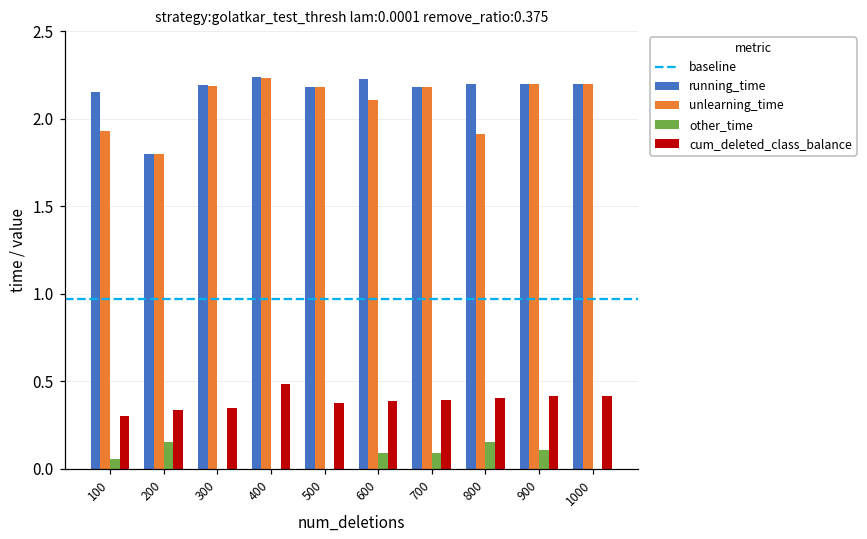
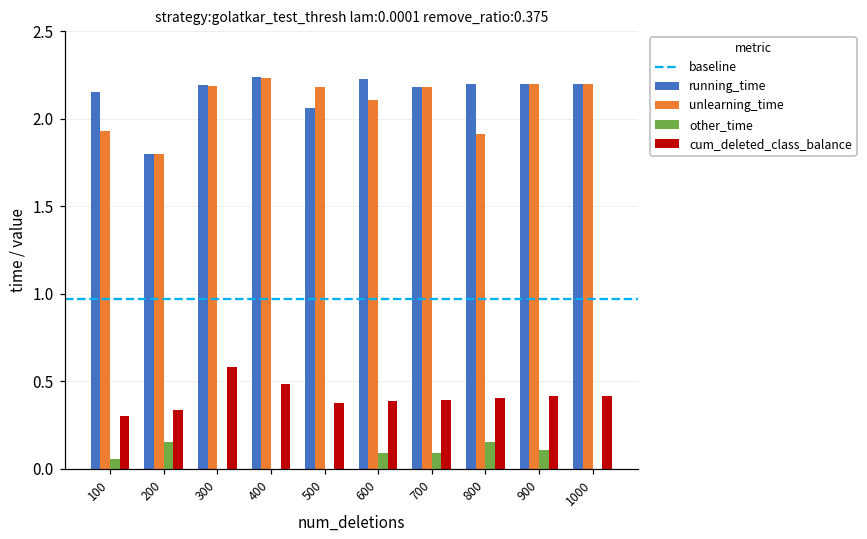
cum_deleted_class_balance, 300: 0.35 -> 0.58
running_time, 500: 2.18 -> 2.06
